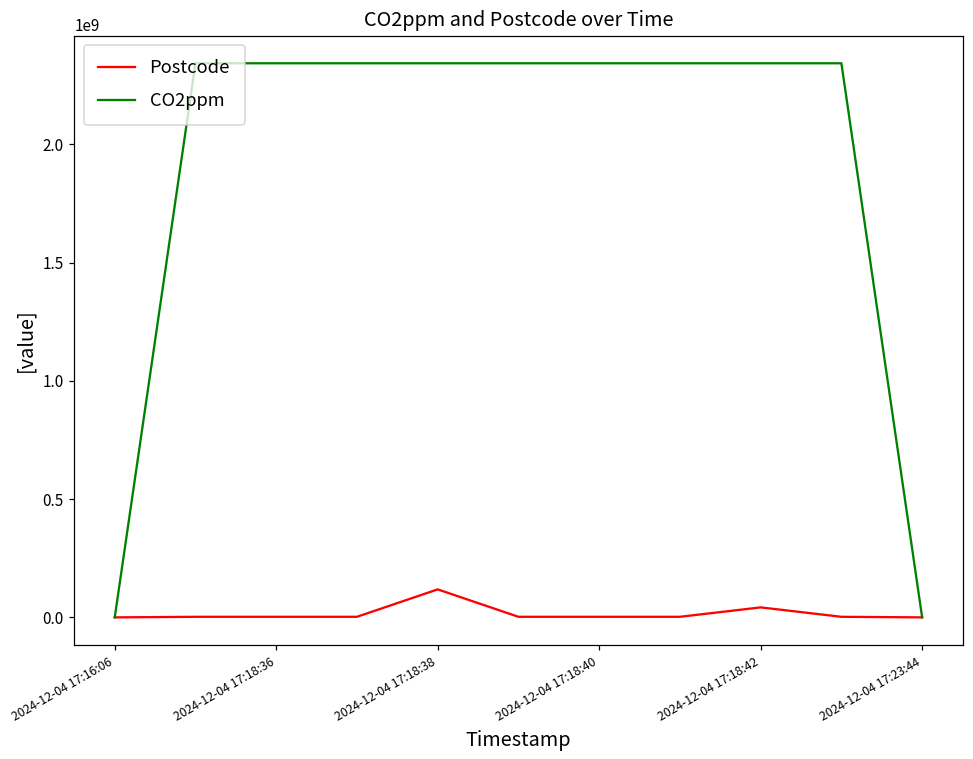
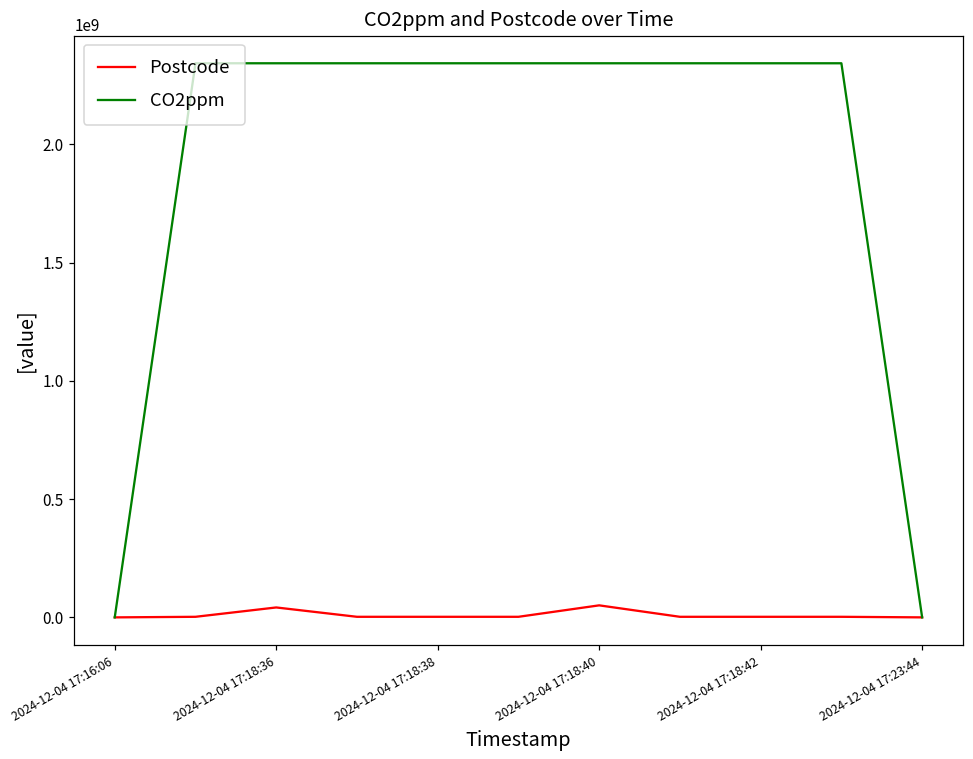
Postcode, 2024-12-04 17:18:36: 0 -> 40000000
Postcode, 2024-12-04 17:18:38: 120000000 -> 0
Postcode, 2024-12-04 17:18:40: 0 -> 50000000
Postcode, 2024-12-04 17:18:42: 40000000 -> 0
